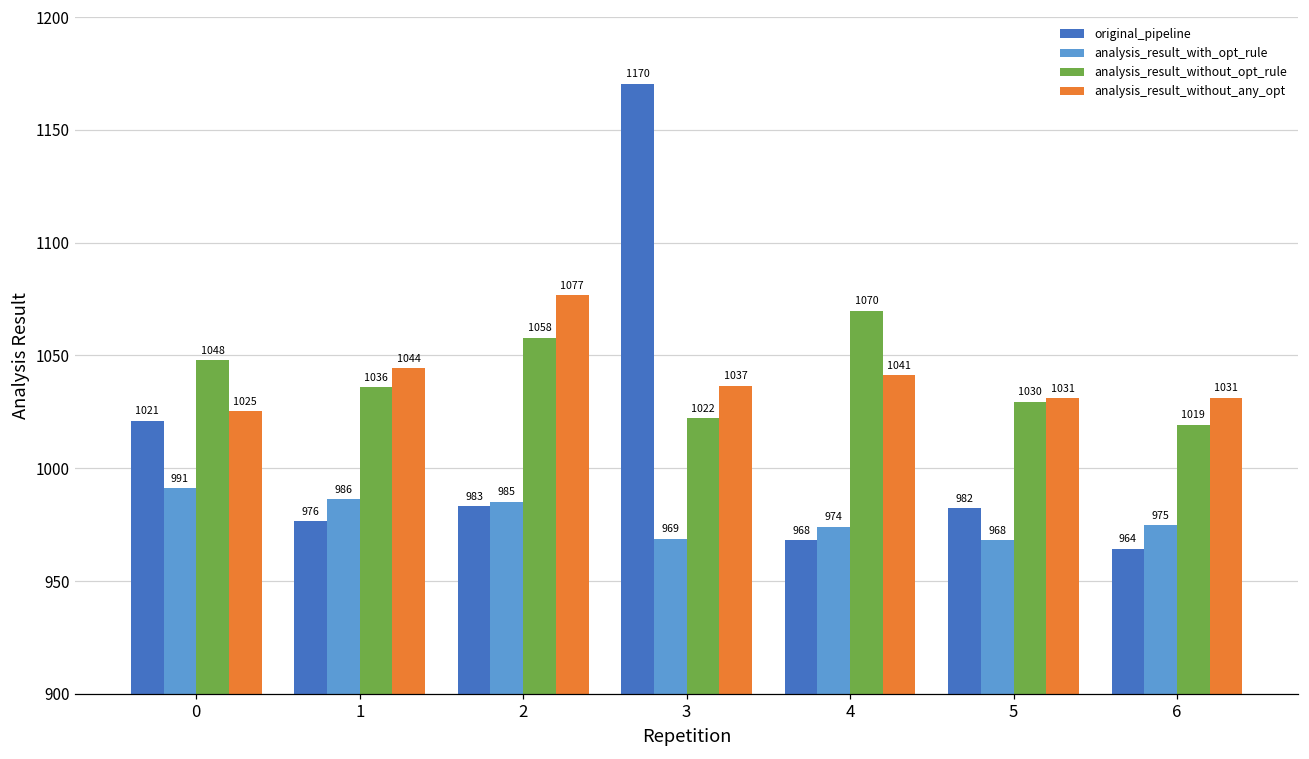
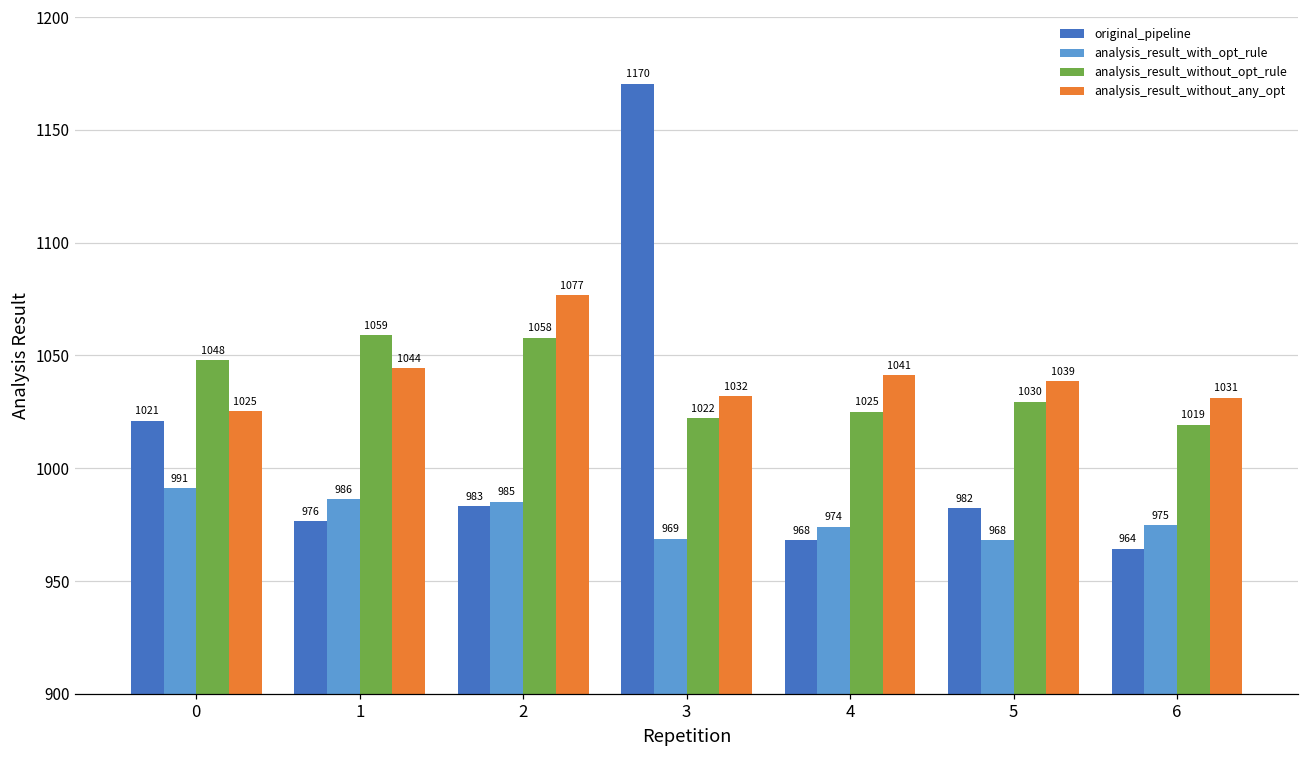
analysis_result_without_opt_rule, 1: 1036 -> 1059
analysis_result_without_any_opt, 3: 1037 -> 1032
analysis_result_without_opt_rule, 4: 1070 -> 1025
analysis_result_without_any_opt, 5: 1031 -> 1039
